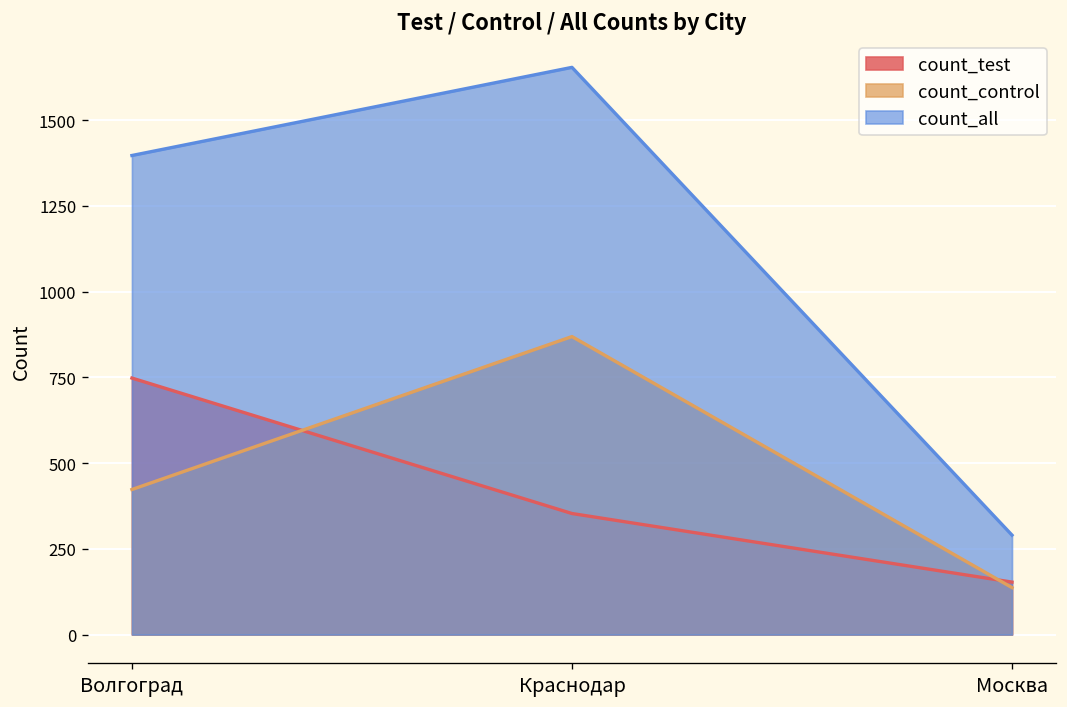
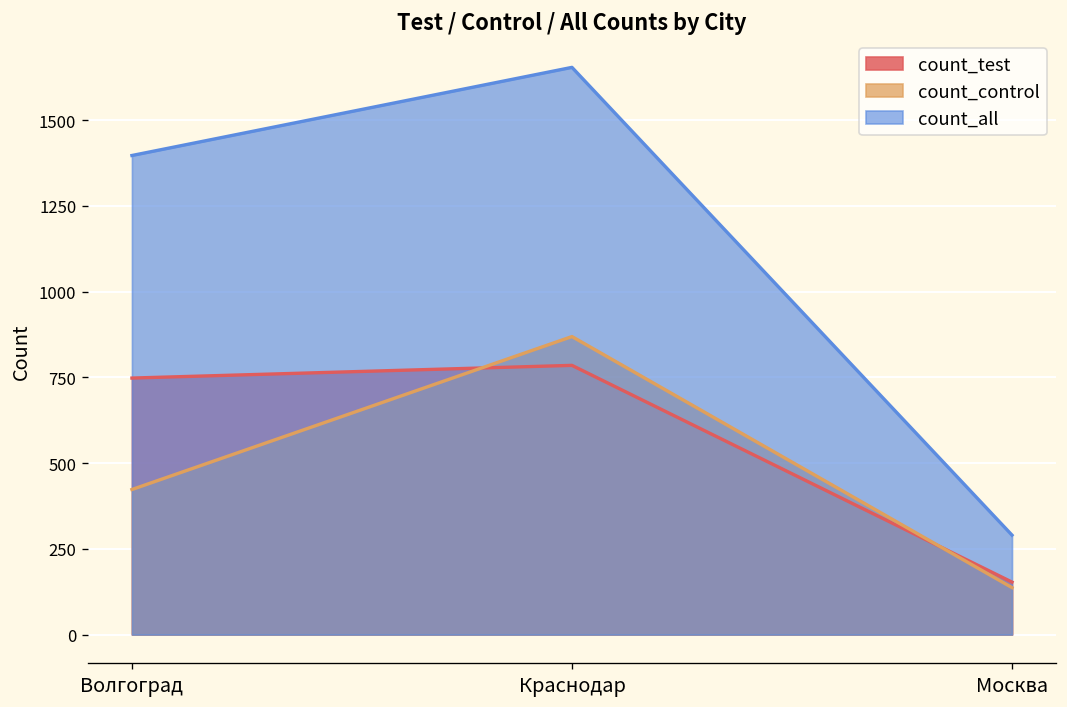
count_test, Краснодар: 350 -> 790
